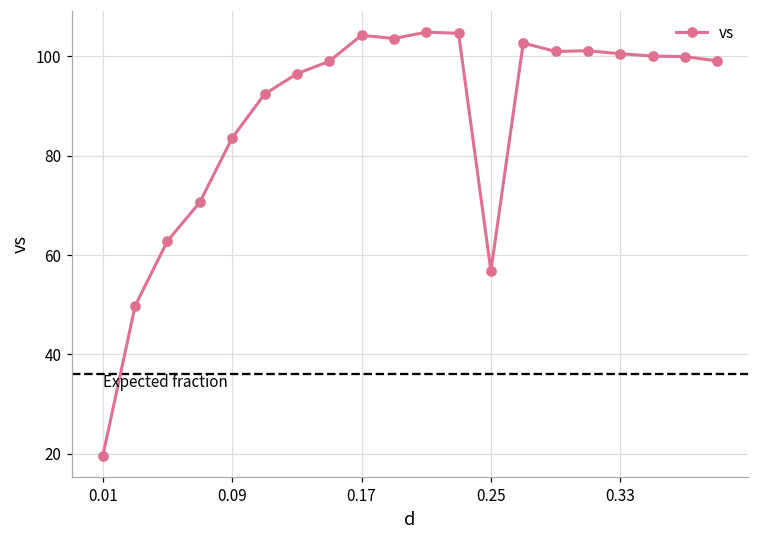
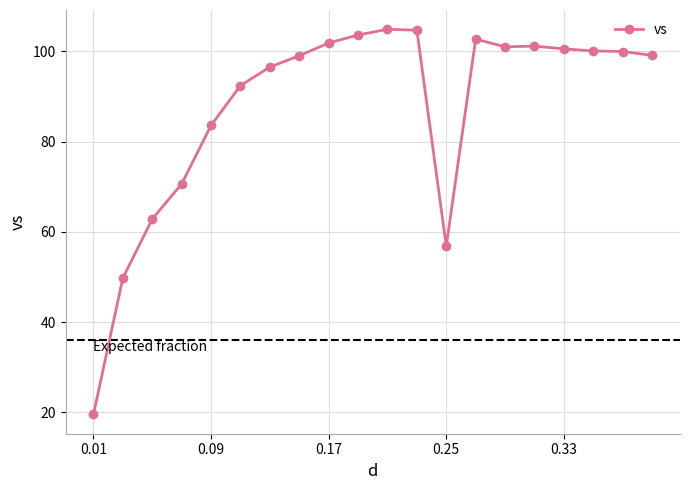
0.17: 104 -> 102
